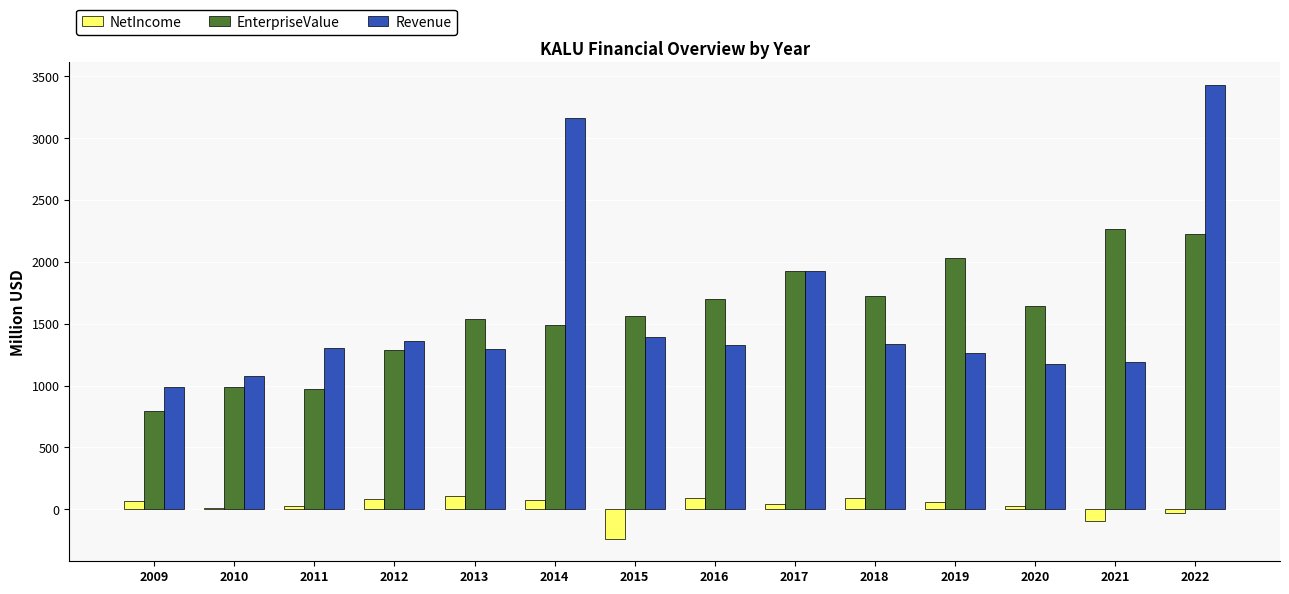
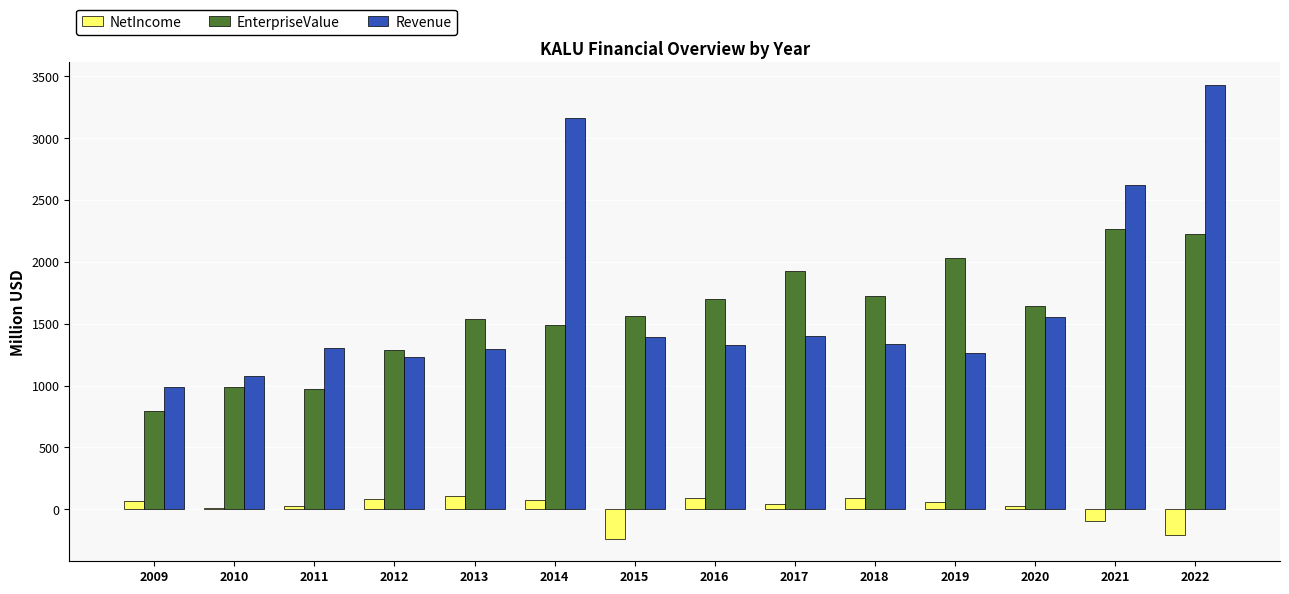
Revenue, 2012: 1360 -> 1230
Revenue, 2017: 1930 -> 1400
Revenue, 2020: 1170 -> 1550
Revenue, 2021: 1190 -> 2620
NetIncome, 2022: -30 -> -210
